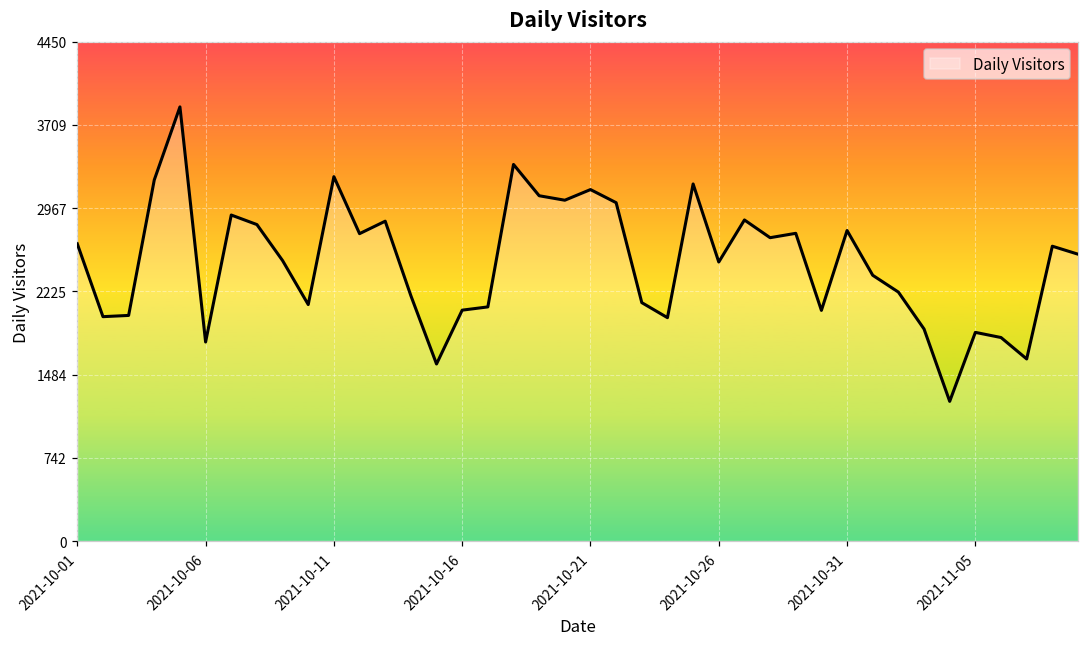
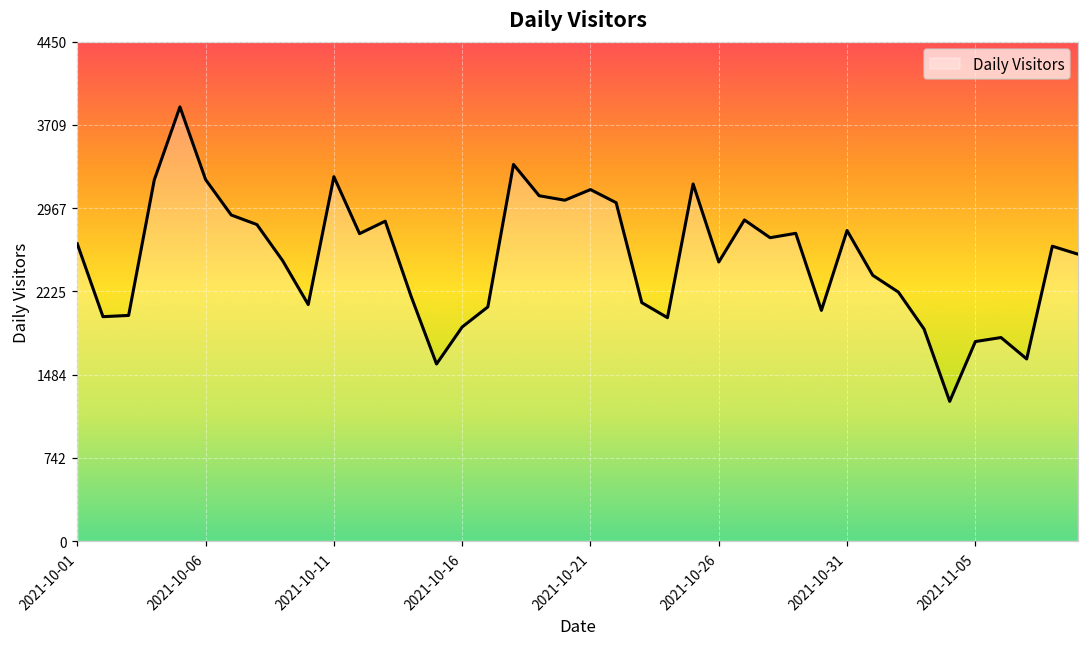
2021-10-06: 1770 -> 3220
2021-10-16: 2060 -> 1910
2021-11-05: 1860 -> 1780
